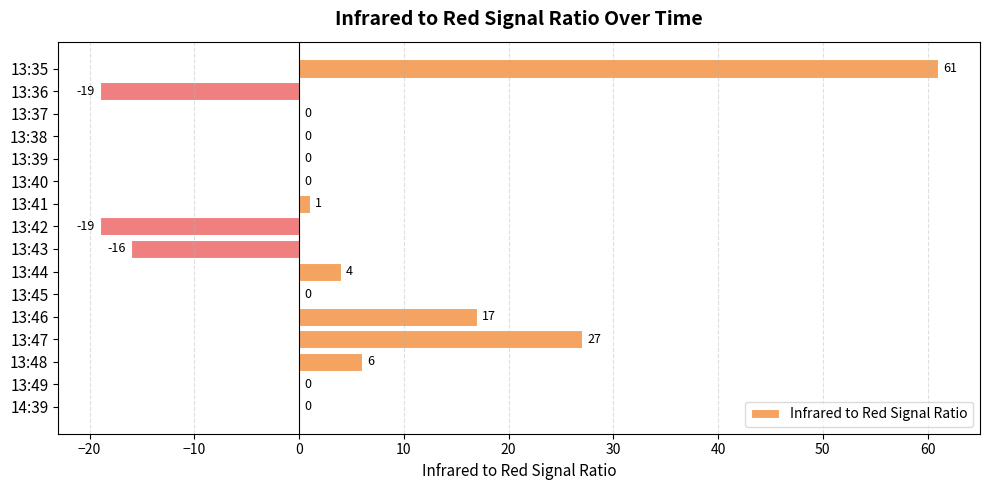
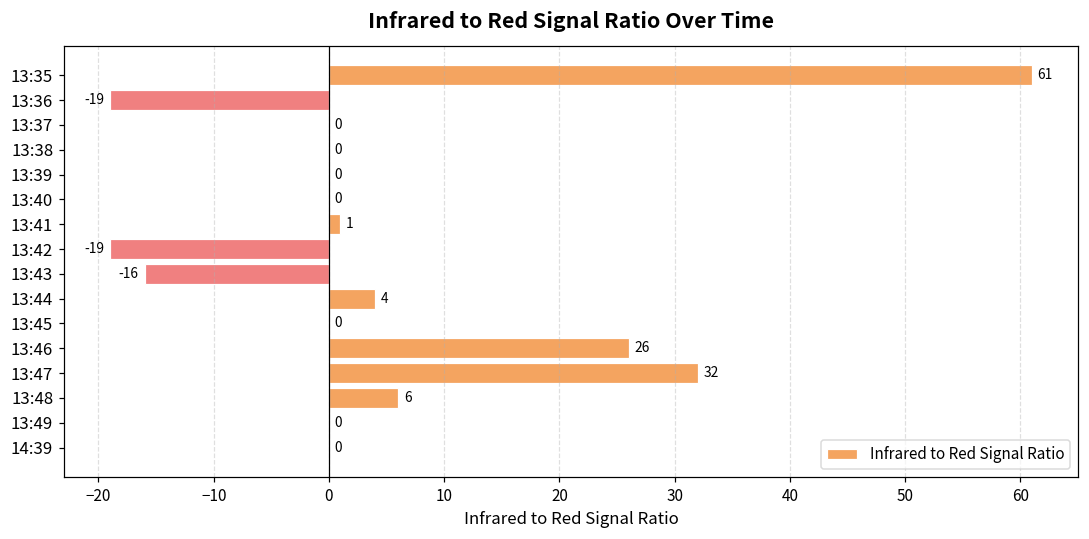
13:46: 17 -> 26
13:47: 27 -> 32
